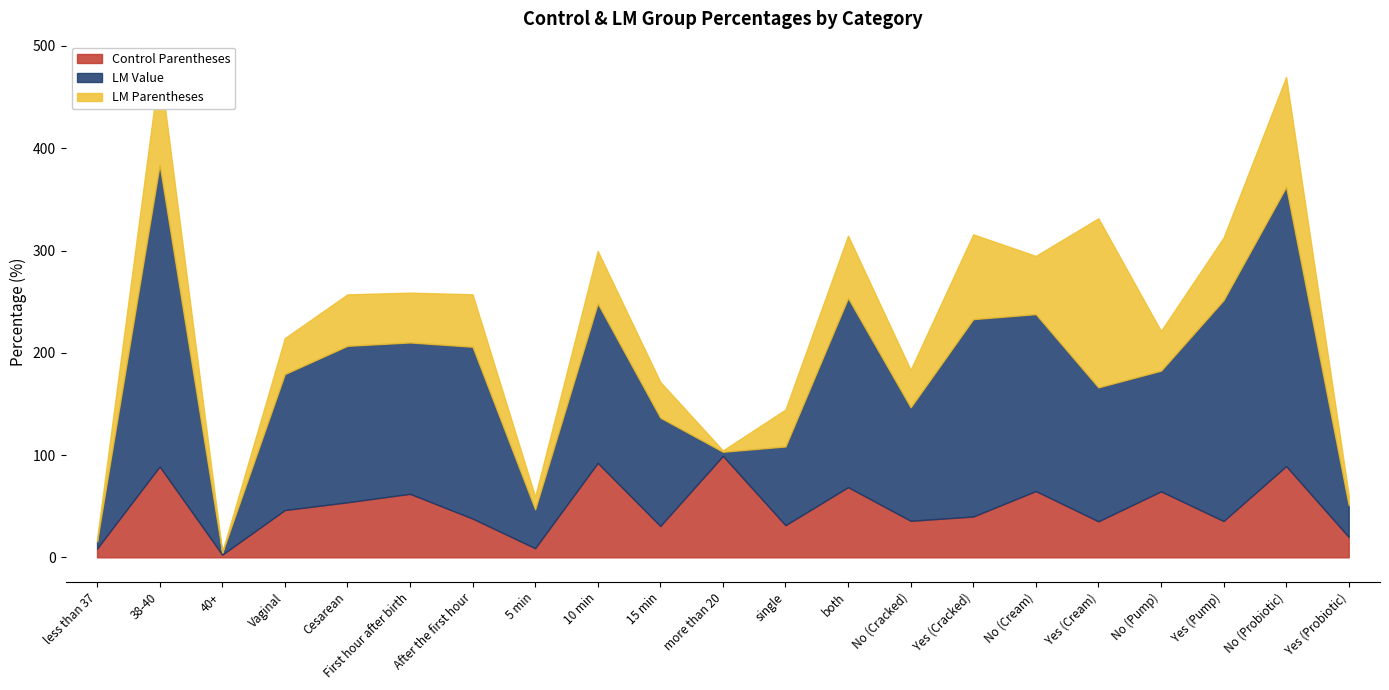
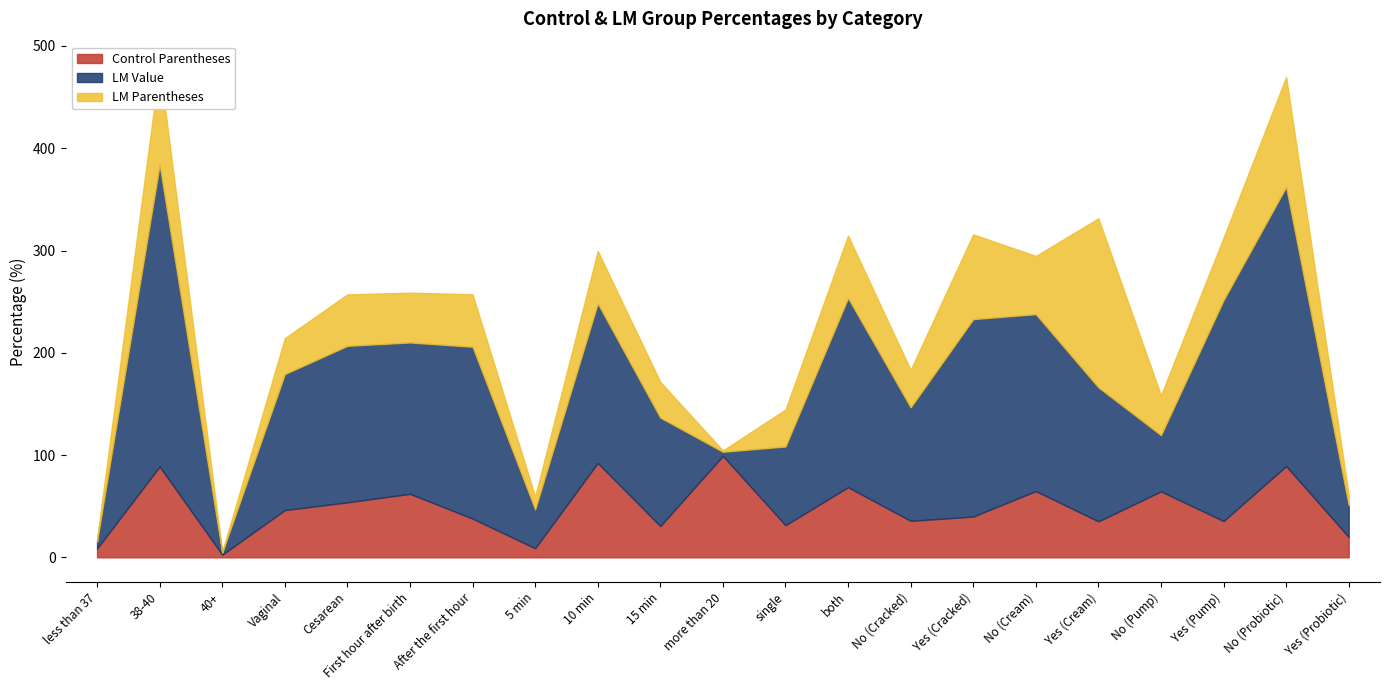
LM Value, No (Pump): 118 -> 55
